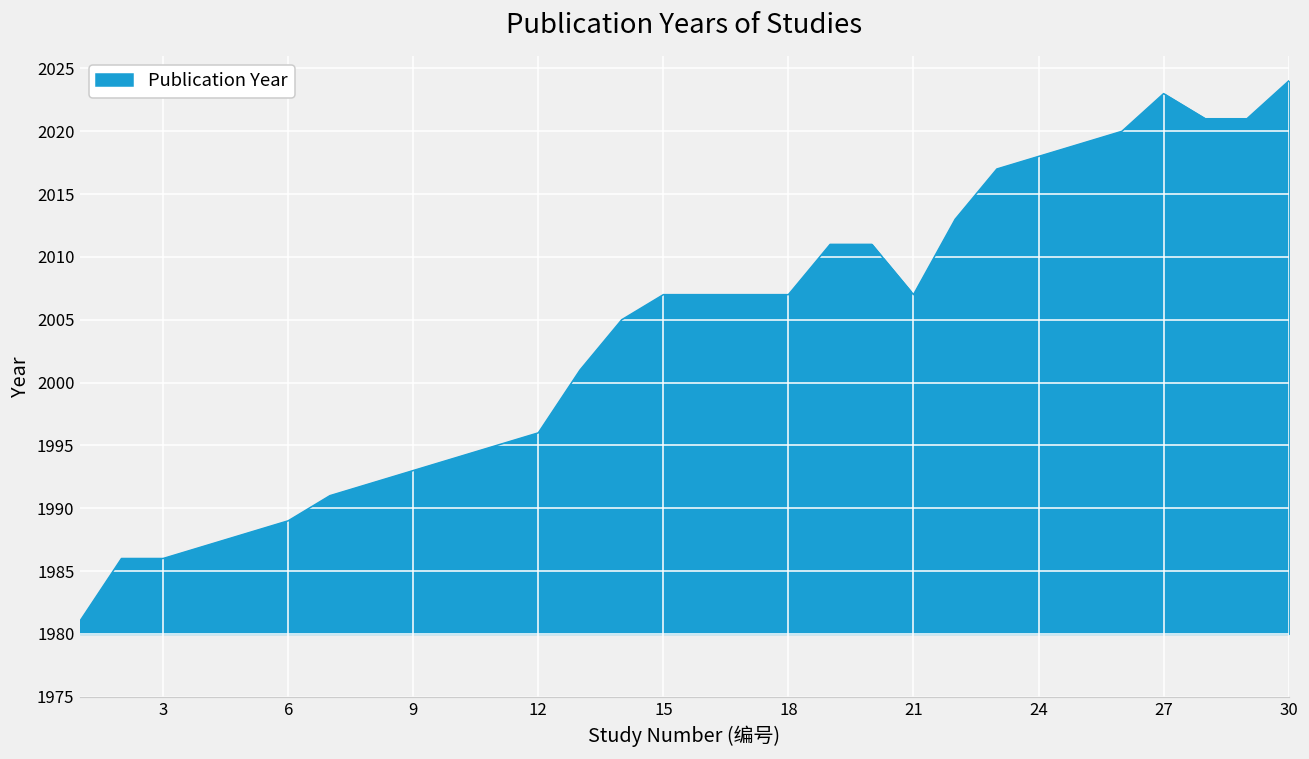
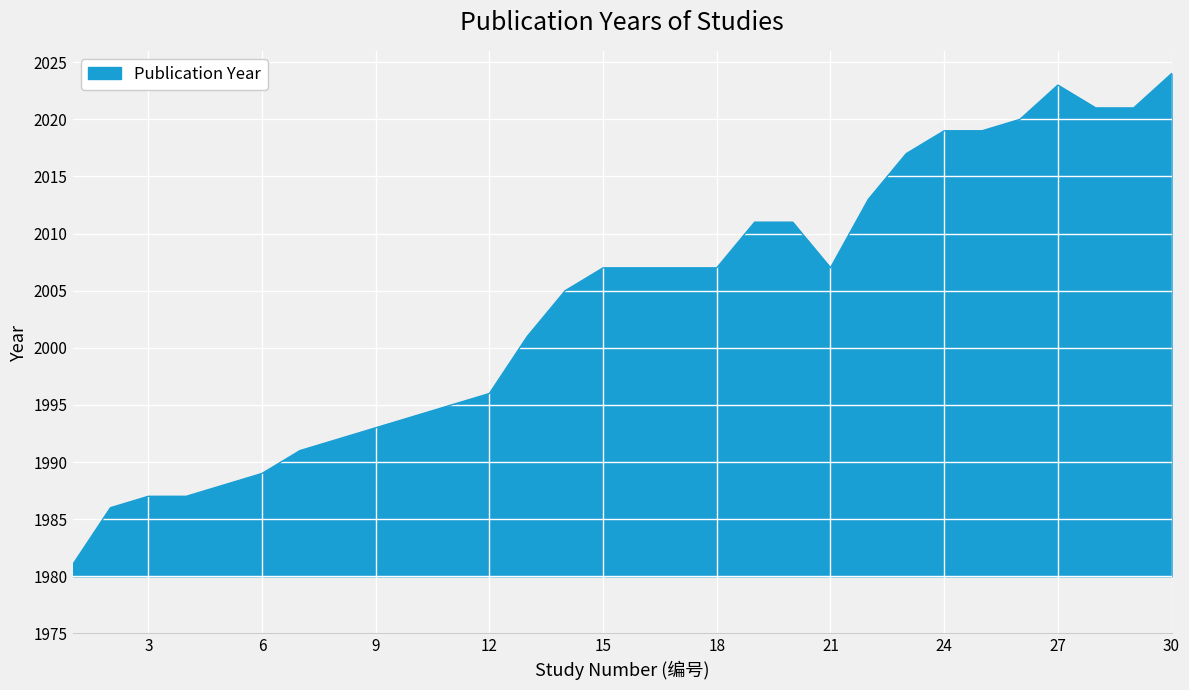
3: 1986 -> 1987
24: 2018 -> 2019
